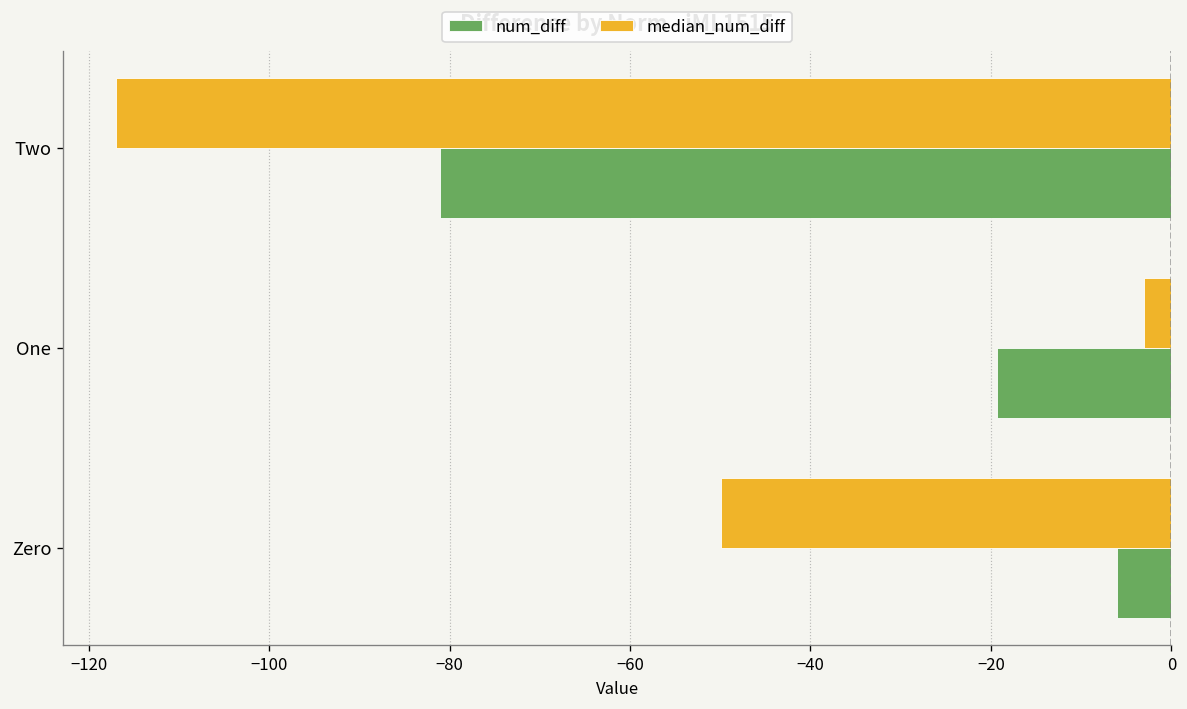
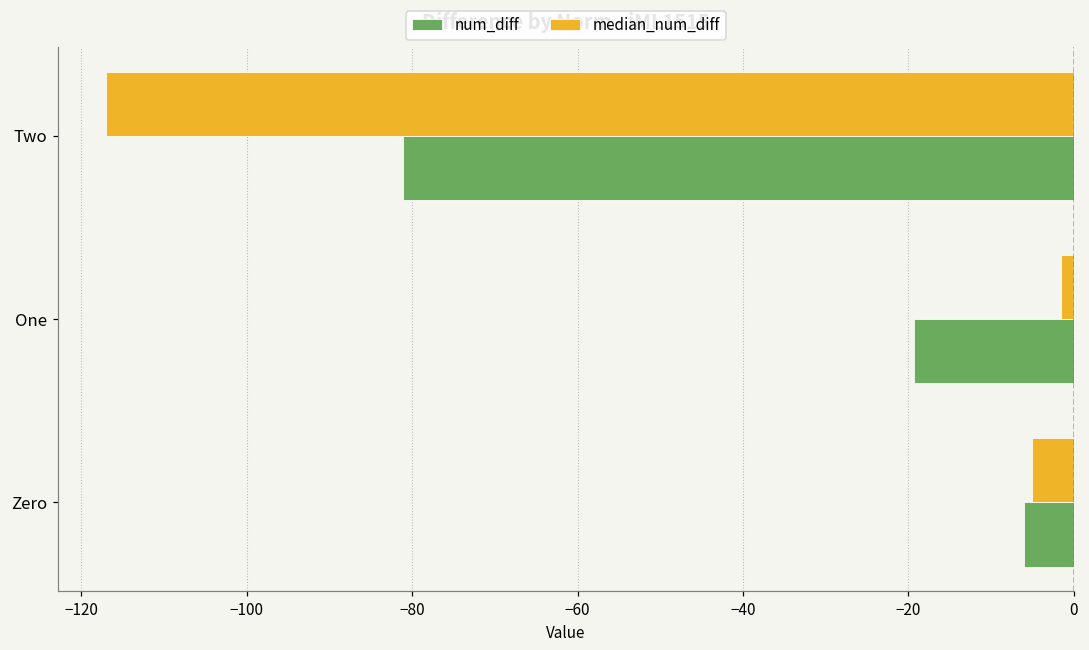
median_num_diff, One: -3 -> -2
median_num_diff, Zero: -50 -> -5
